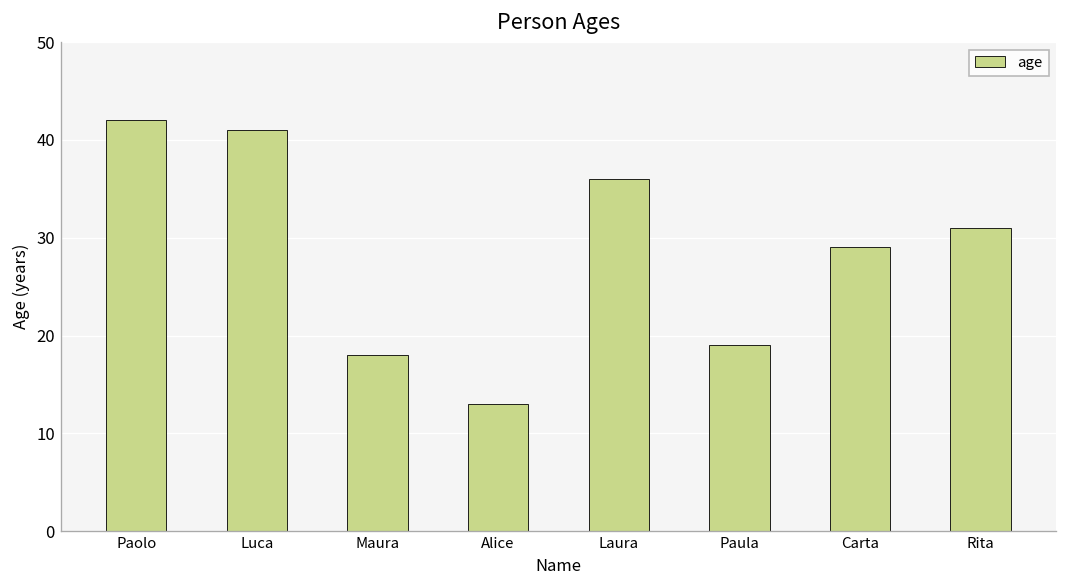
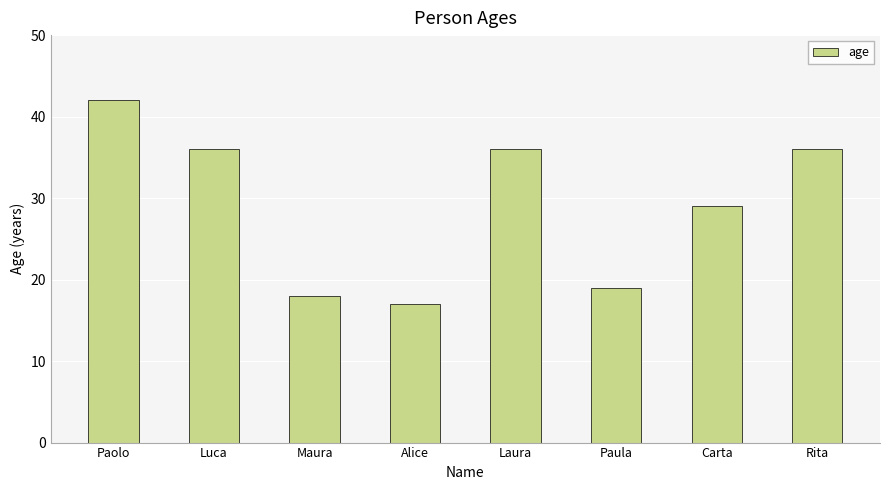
Luca: 41 -> 36
Alice: 13 -> 17
Rita: 31 -> 36
